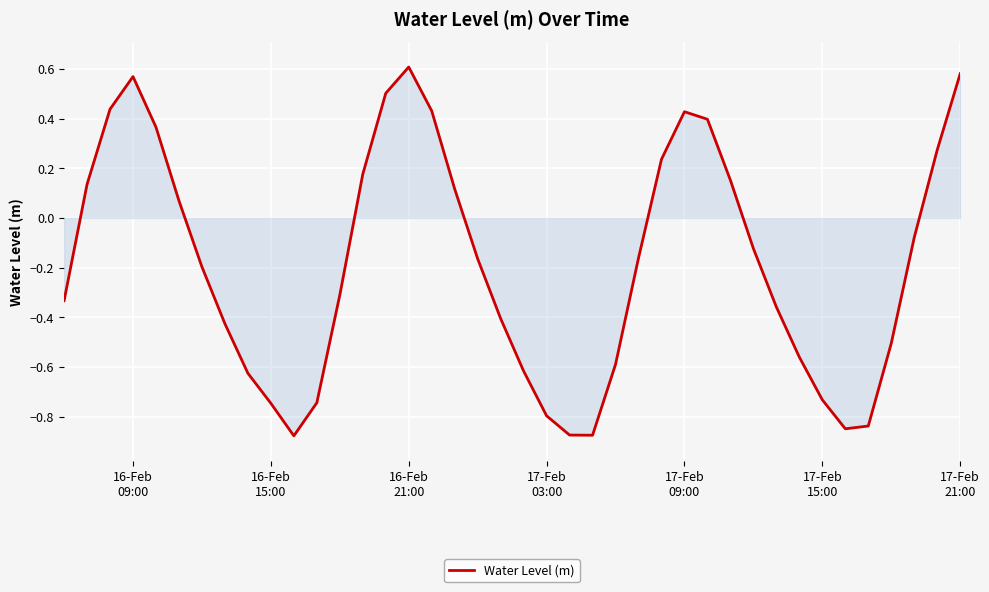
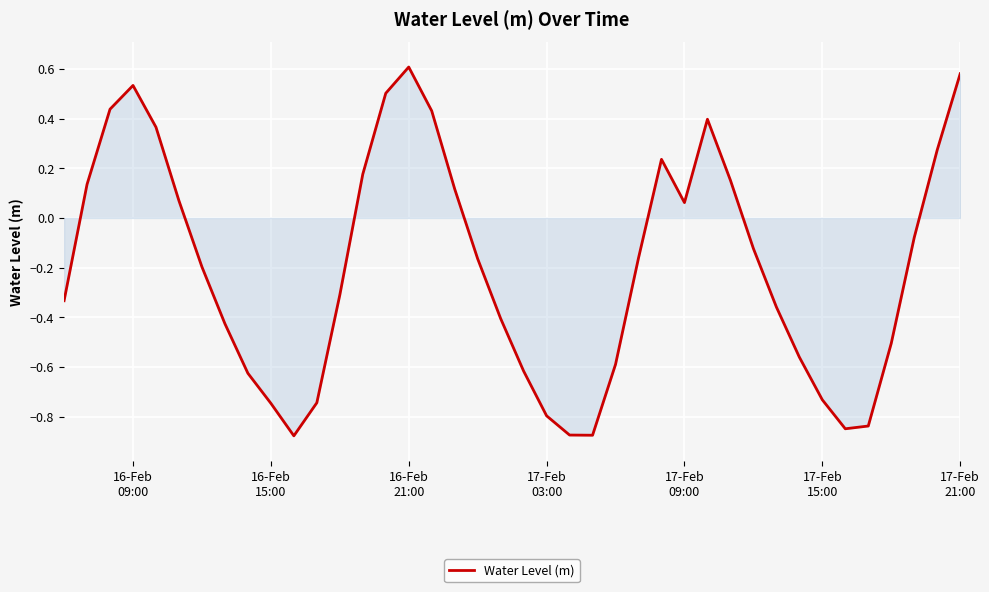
Water Level (m), 16-Feb 09:00: 0.57 -> 0.53
Water Level (m), 17-Feb 09:00: 0.43 -> 0.06
